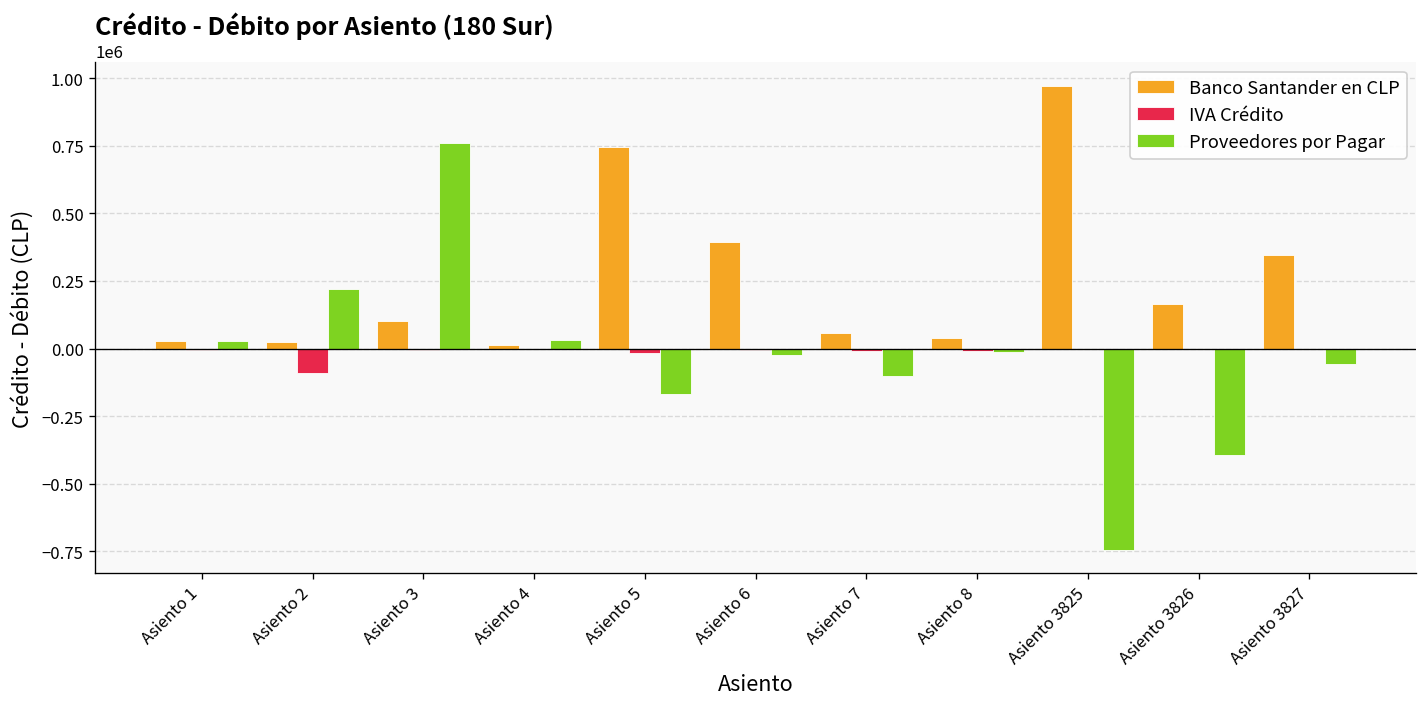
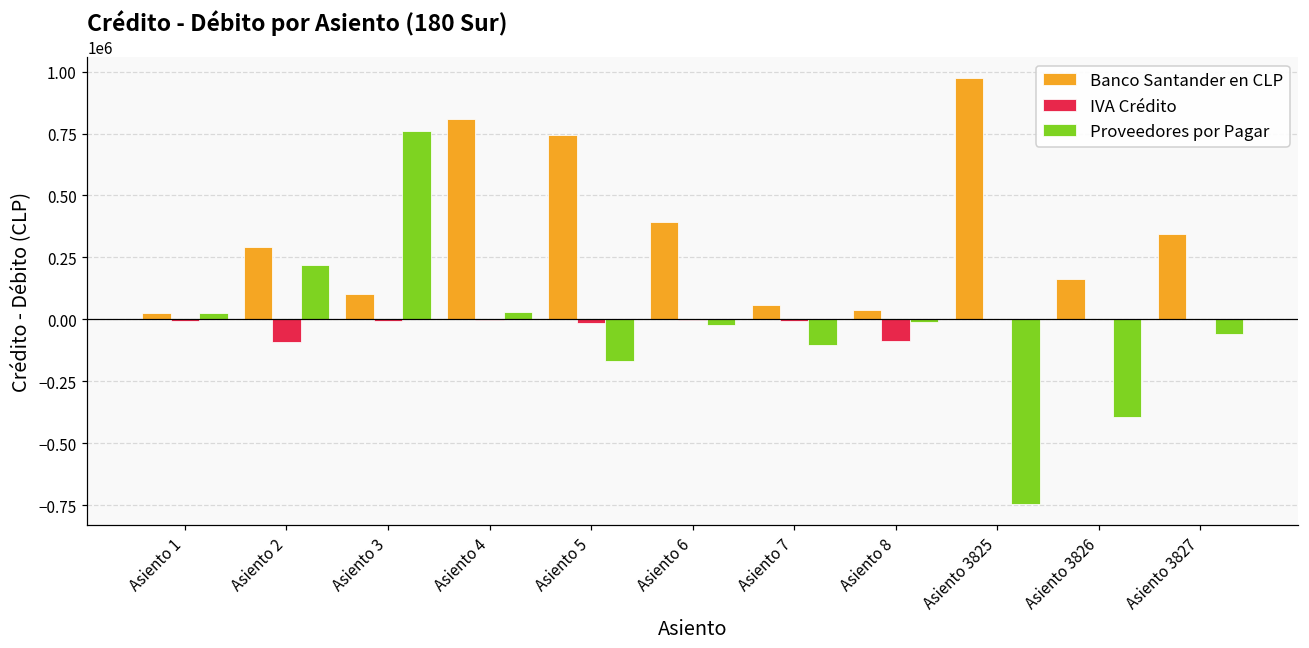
Banco Santander en CLP, Asiento 2: 20000 -> 290000
Banco Santander en CLP, Asiento 4: 10000 -> 810000
IVA Crédito, Asiento 8: -10000 -> -90000
